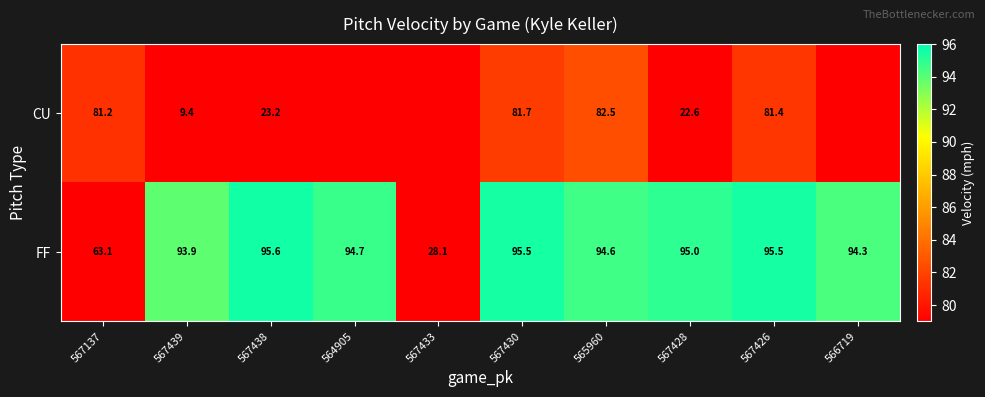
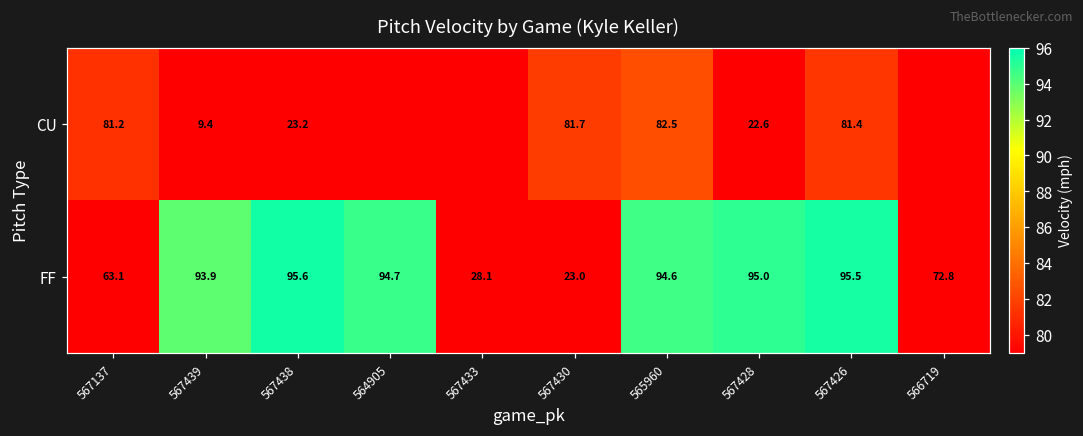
FF, 567430: 95.5 -> 23.0
FF, 566719: 94.3 -> 72.8
